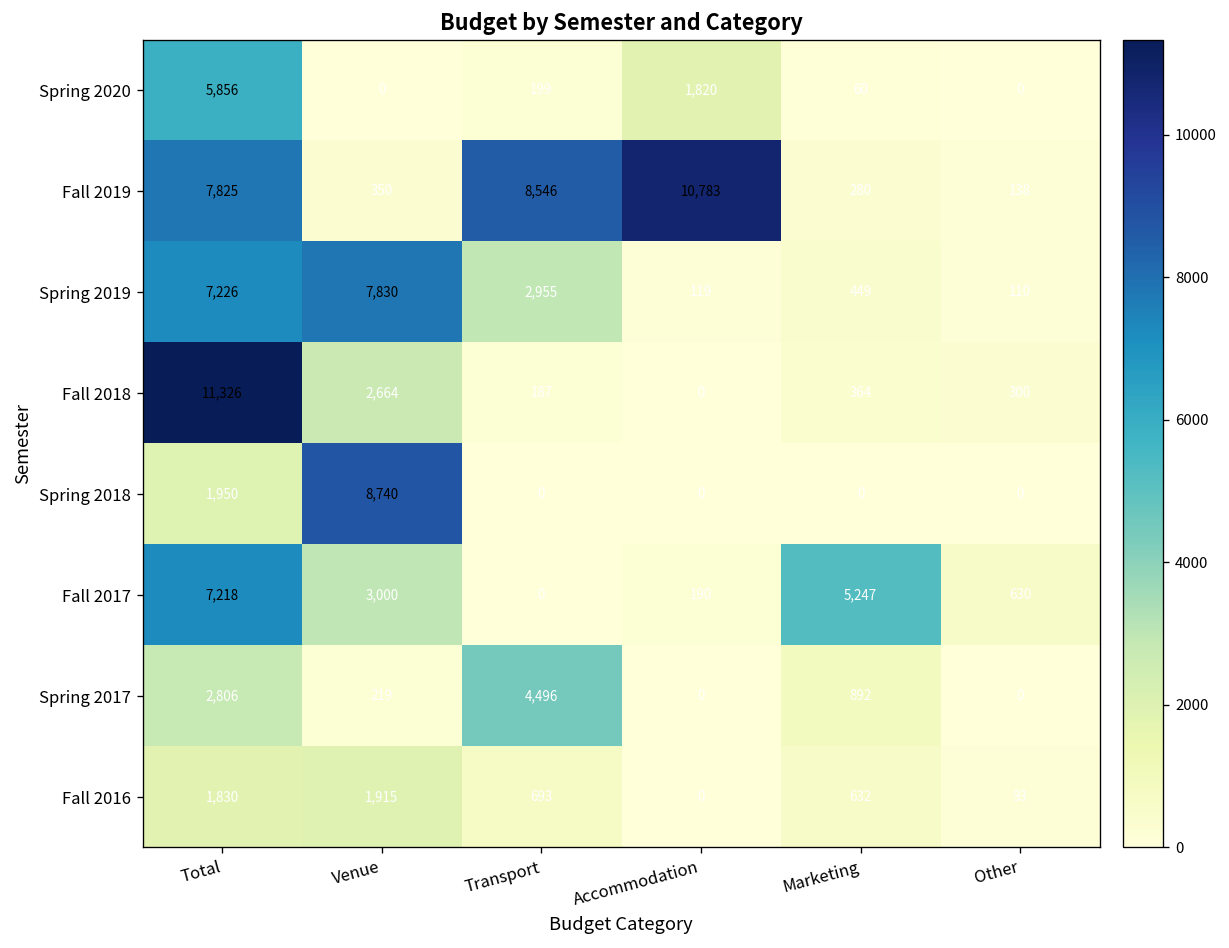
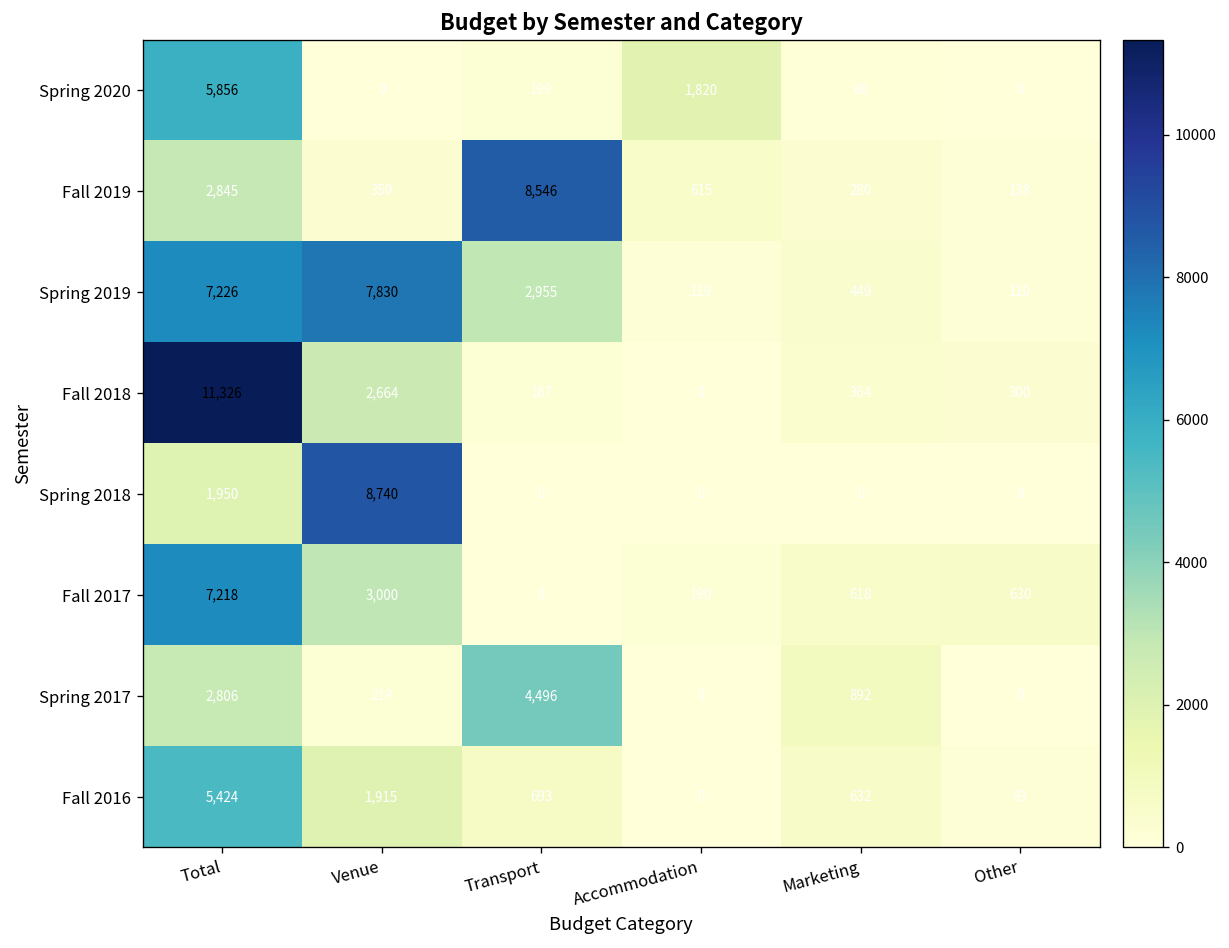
Fall 2019, Total: 7,825 -> 2,845
Fall 2019, Accommodation: 10,783 -> 615
Fall 2017, Marketing: 5,247 -> 618
Fall 2016, Total: 1,830 -> 5,424
